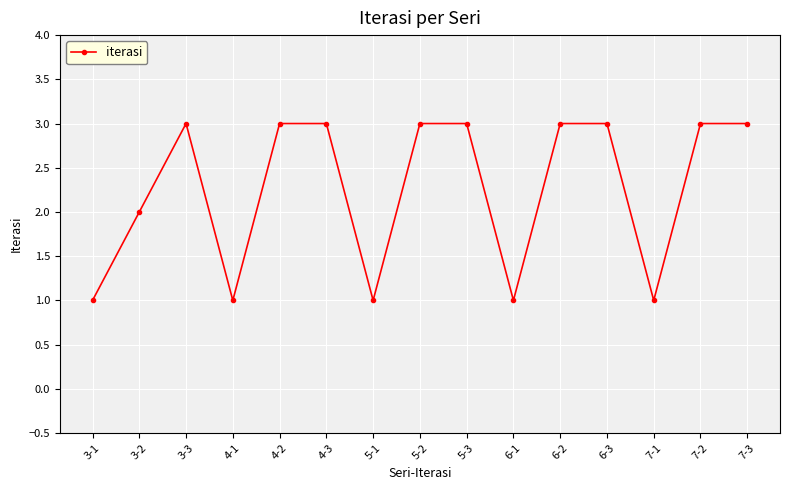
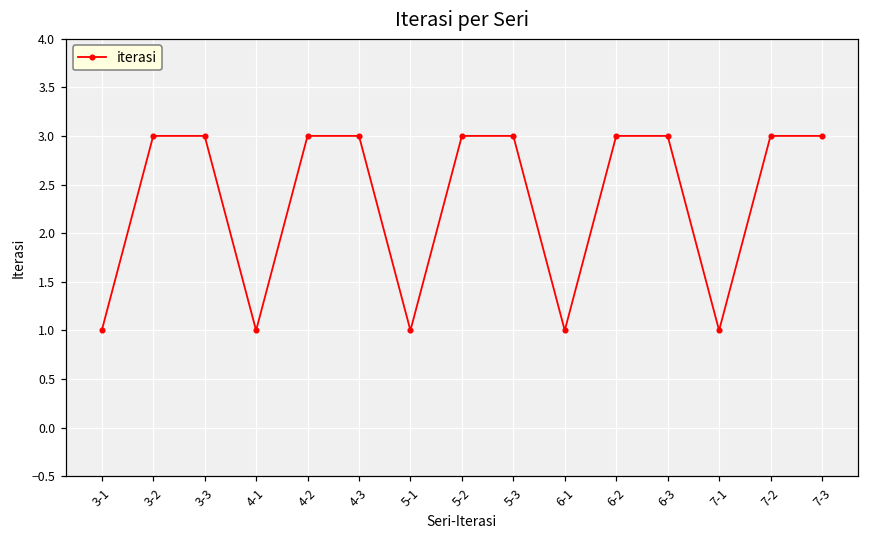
3-2: 2 -> 3
